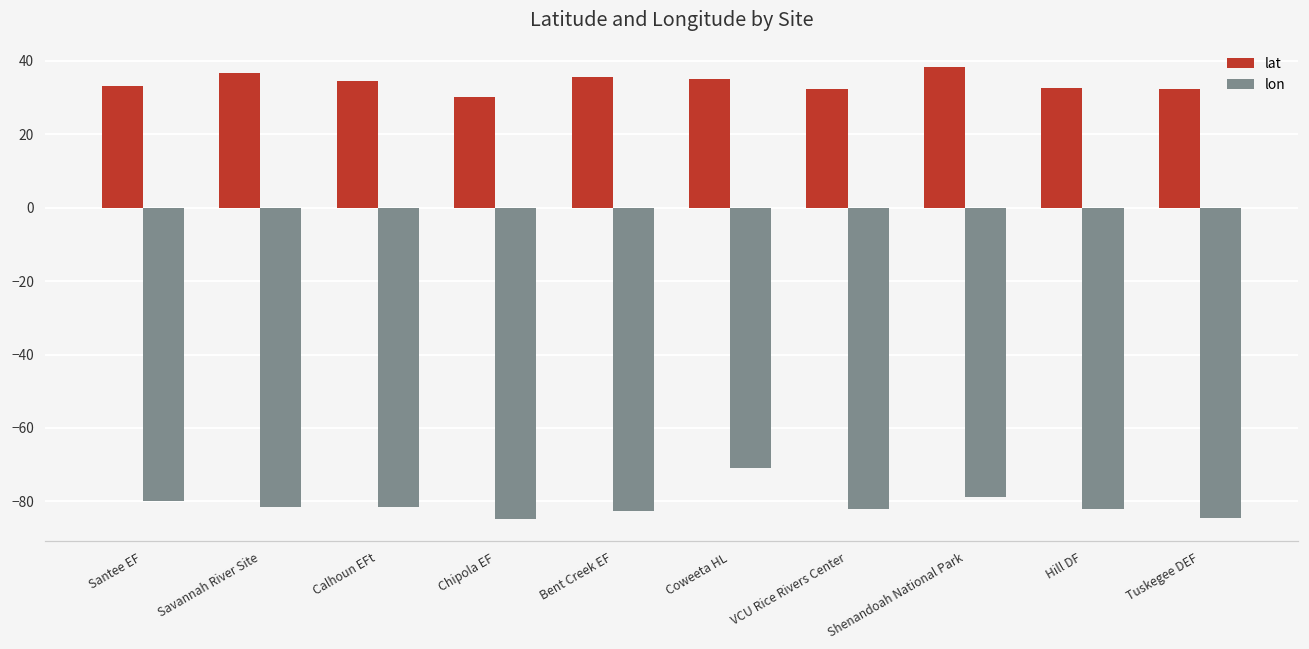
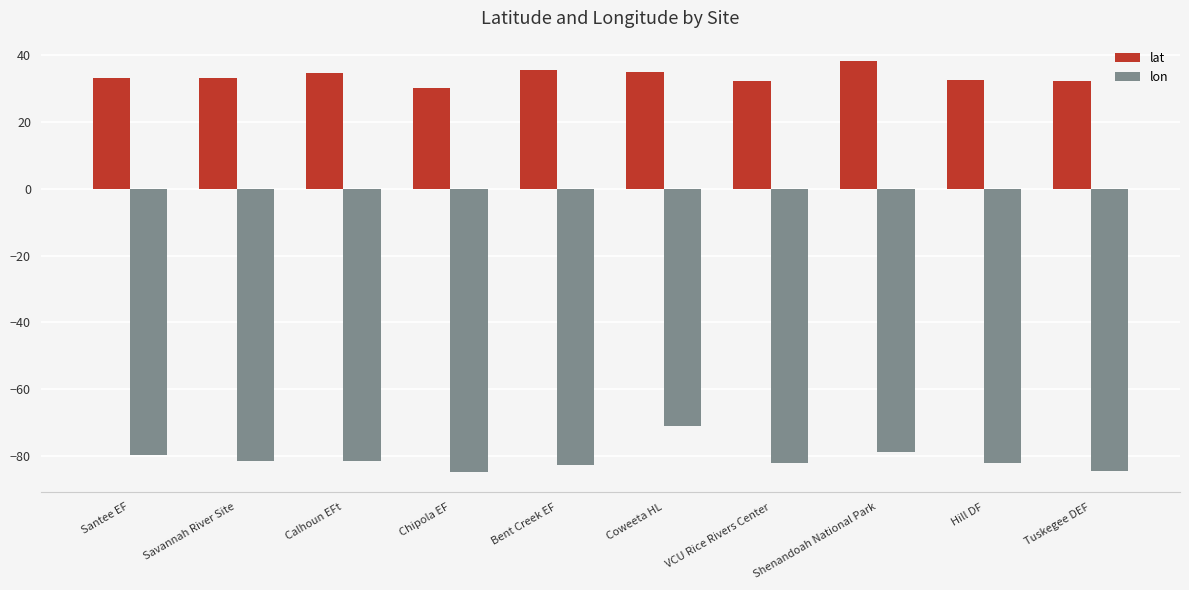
lat, Savannah River Site: 37 -> 33
